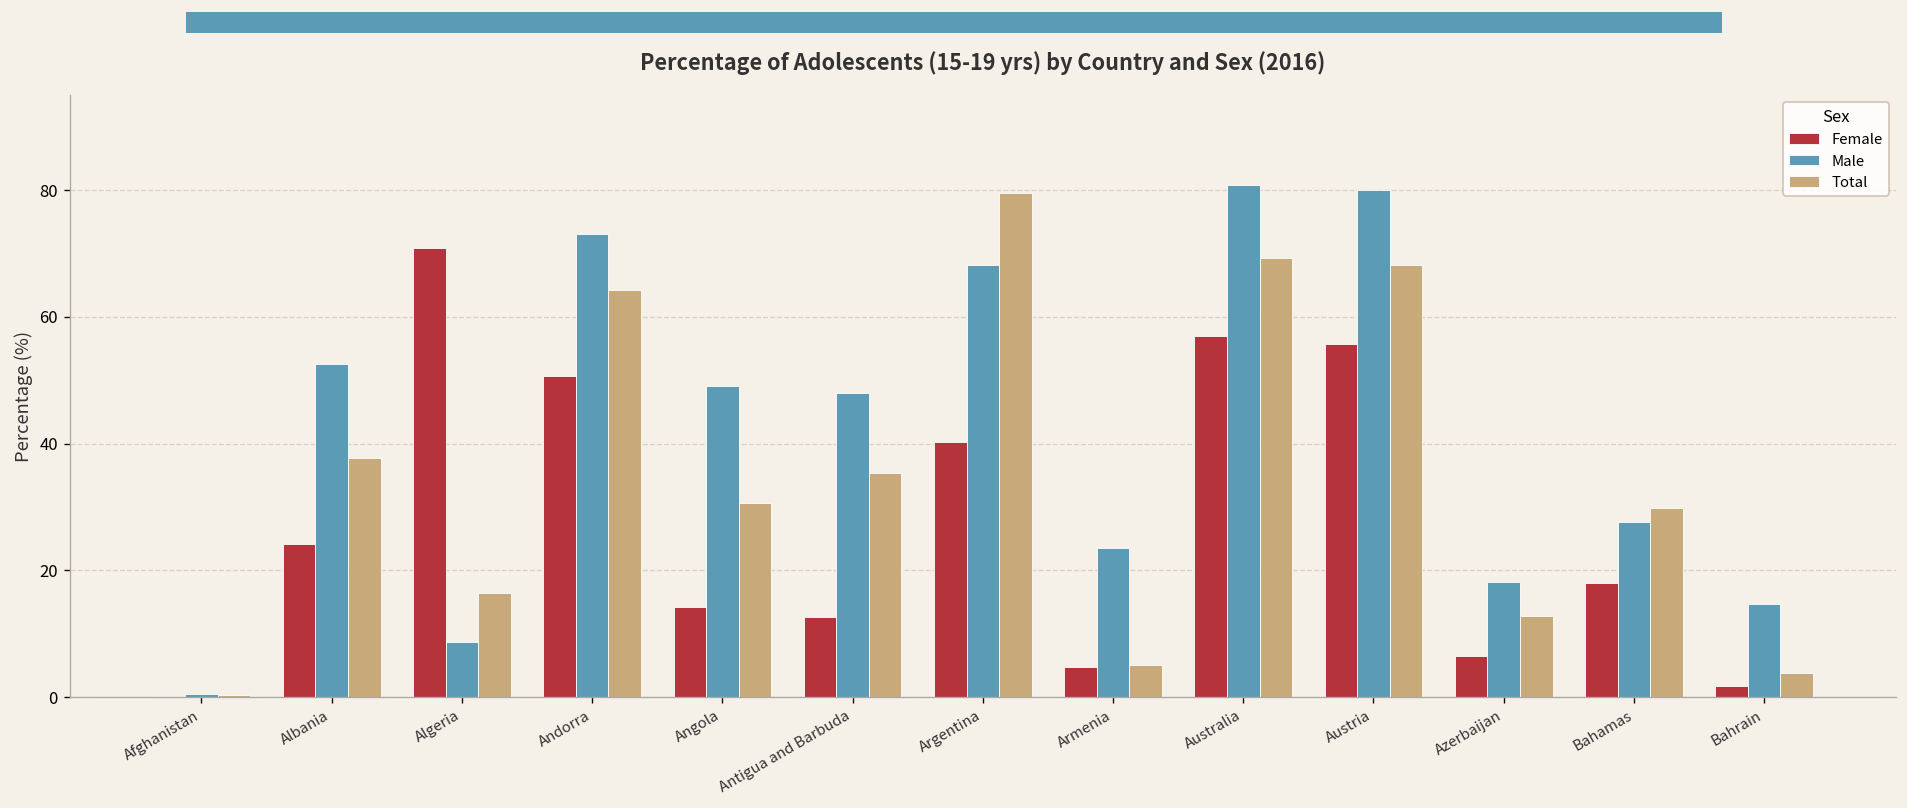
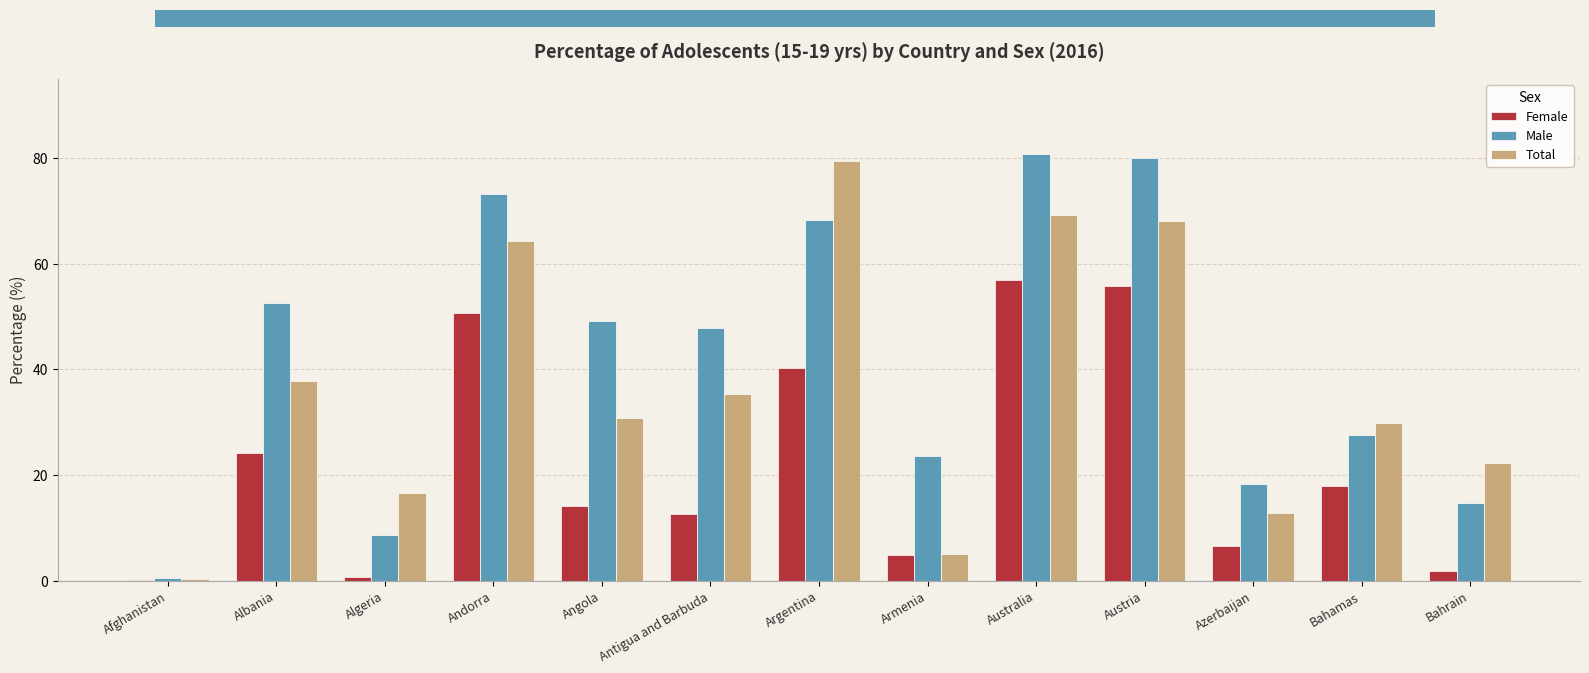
Female, Algeria: 71 -> 1
Total, Bahrain: 4 -> 22
